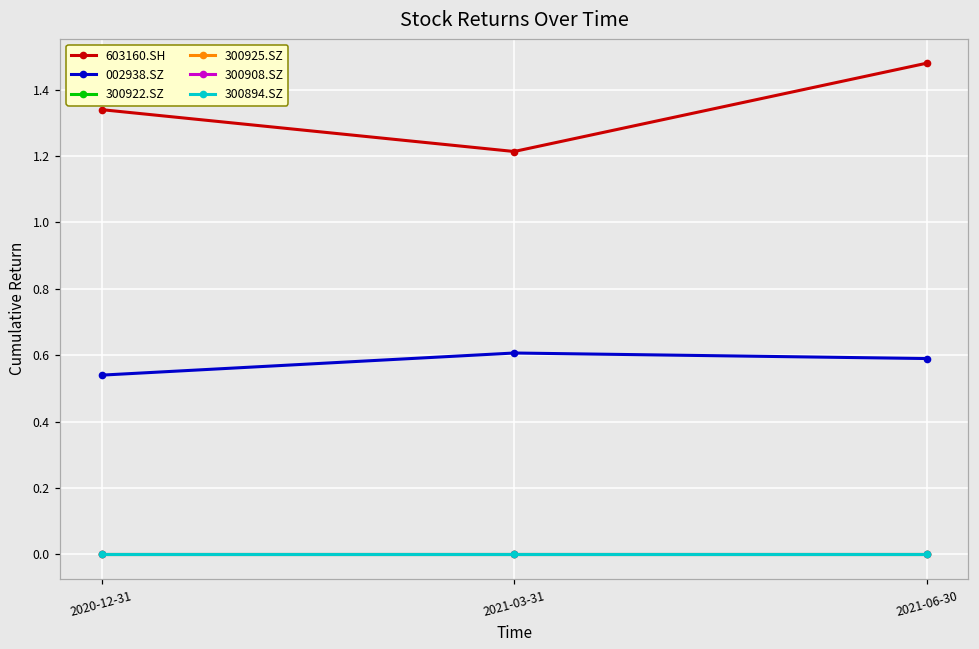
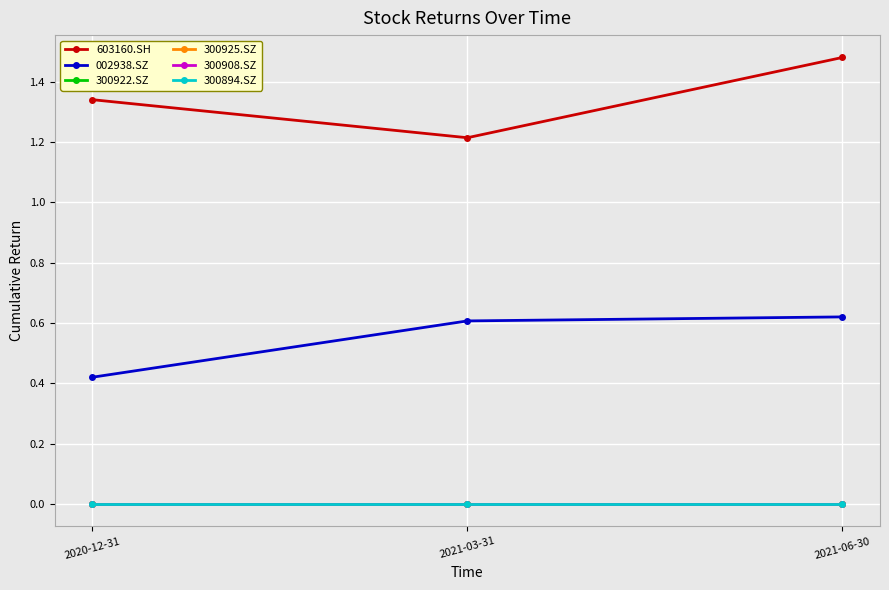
002938.SZ, 2020-12-31: 0.54 -> 0.42
002938.SZ, 2021-06-30: 0.59 -> 0.62
